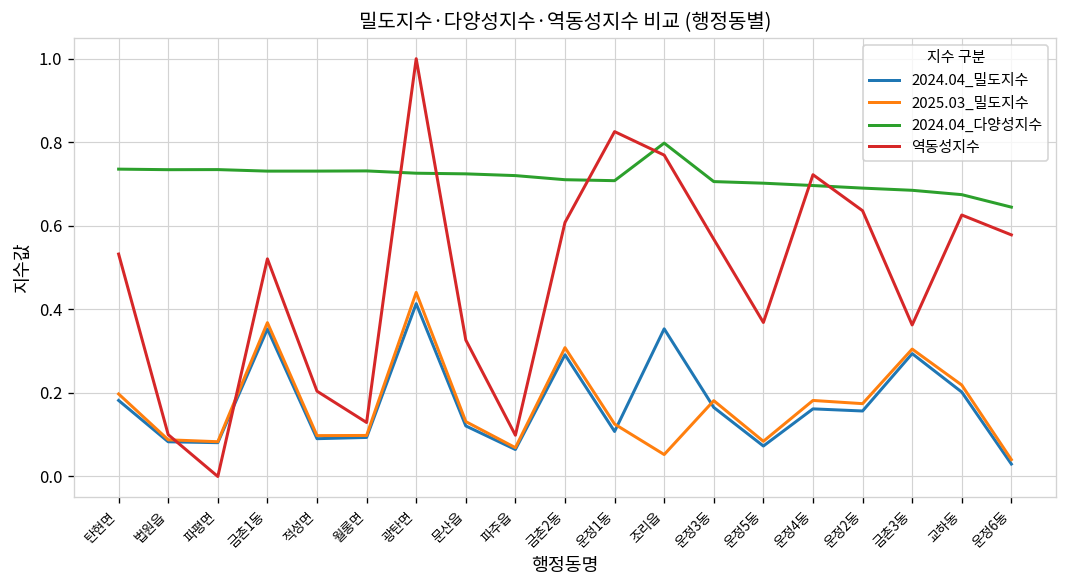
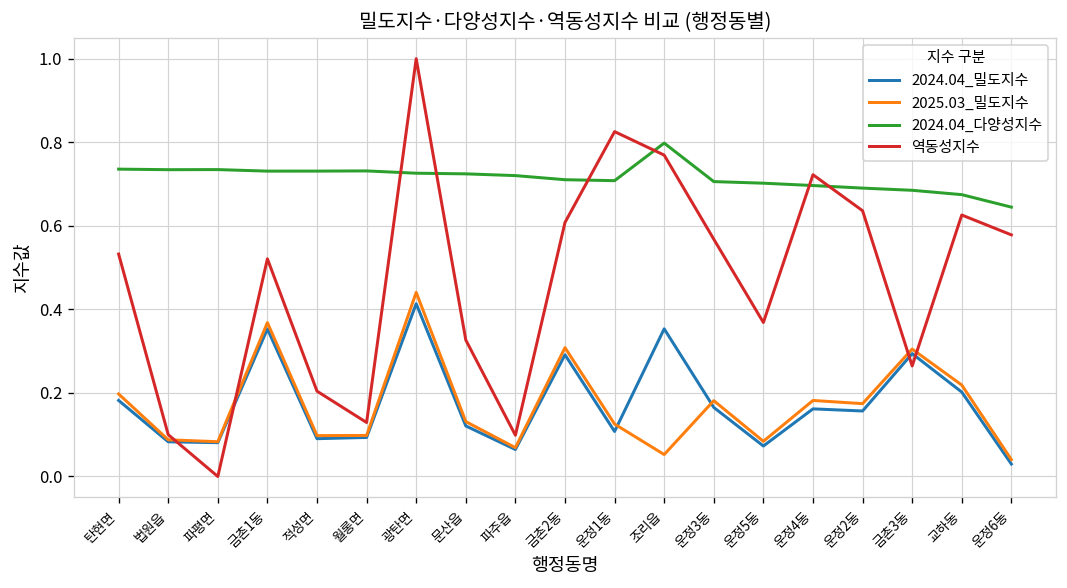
역동성지수, 금촌3동: 0.36 -> 0.26
